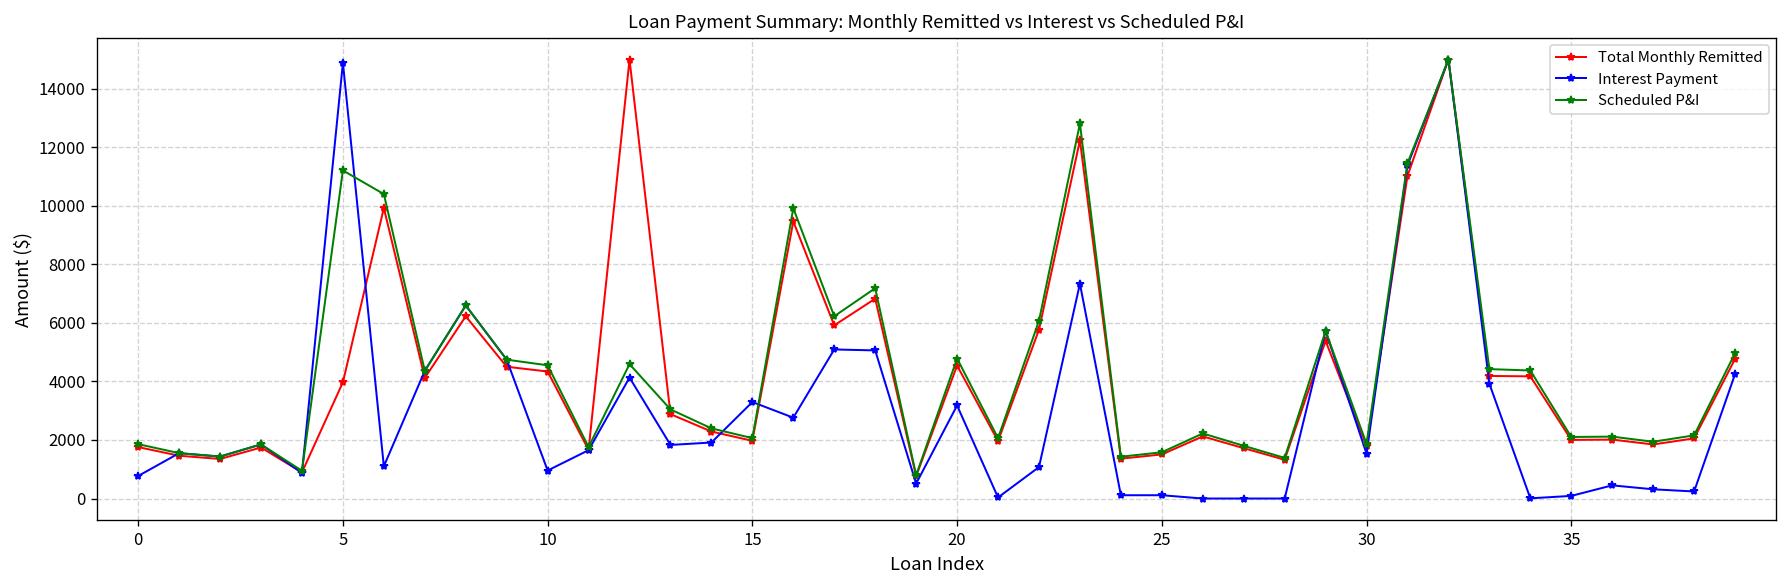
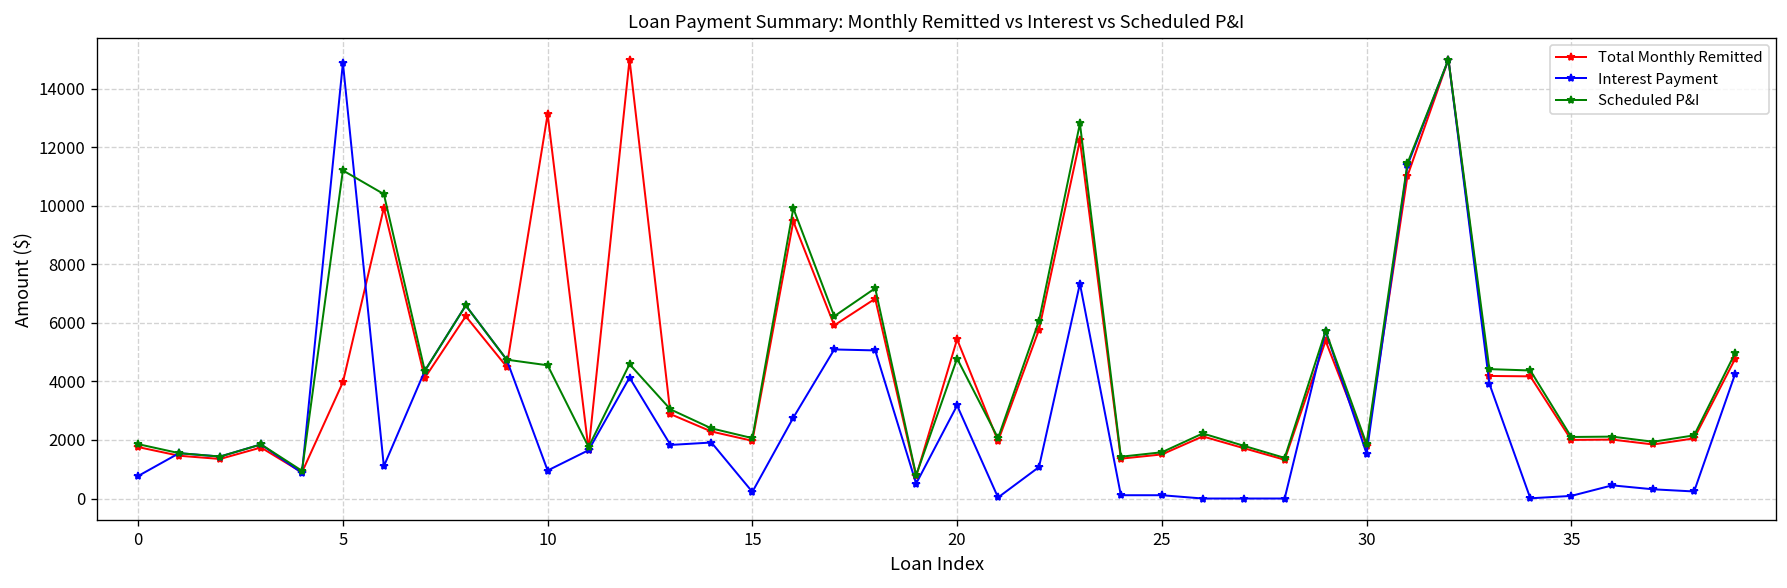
Total Monthly Remitted, 10: 4300 -> 13100
Interest Payment, 15: 3300 -> 200
Total Monthly Remitted, 20: 4500 -> 5400
